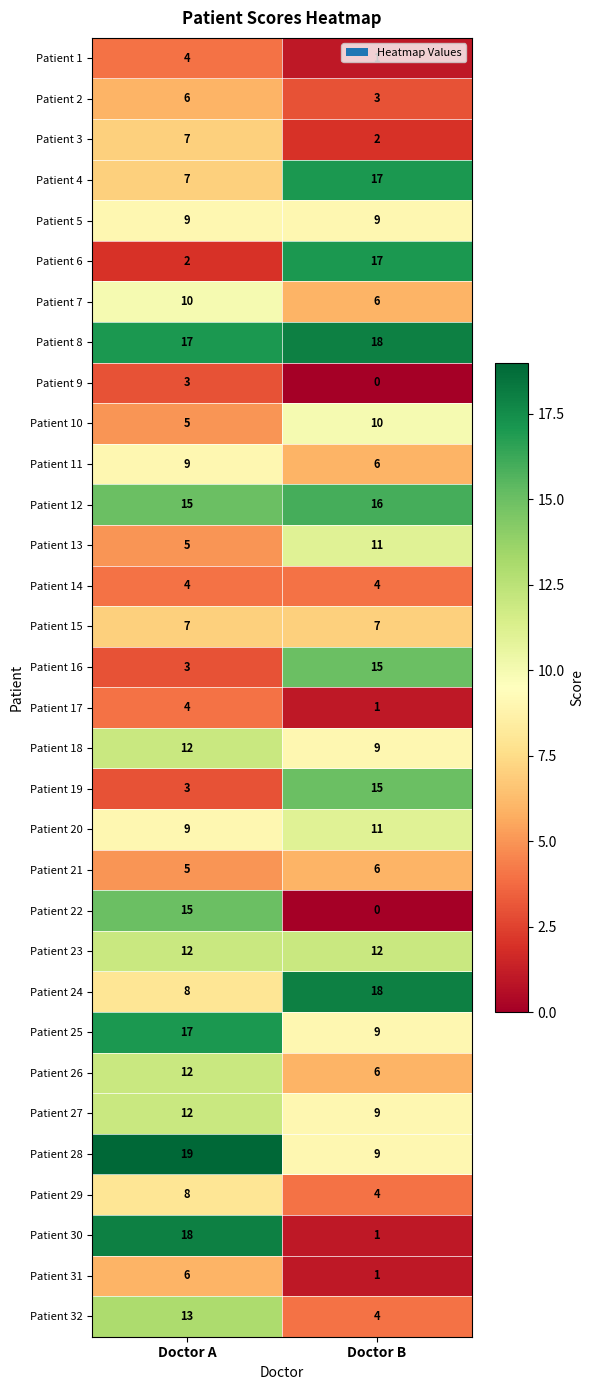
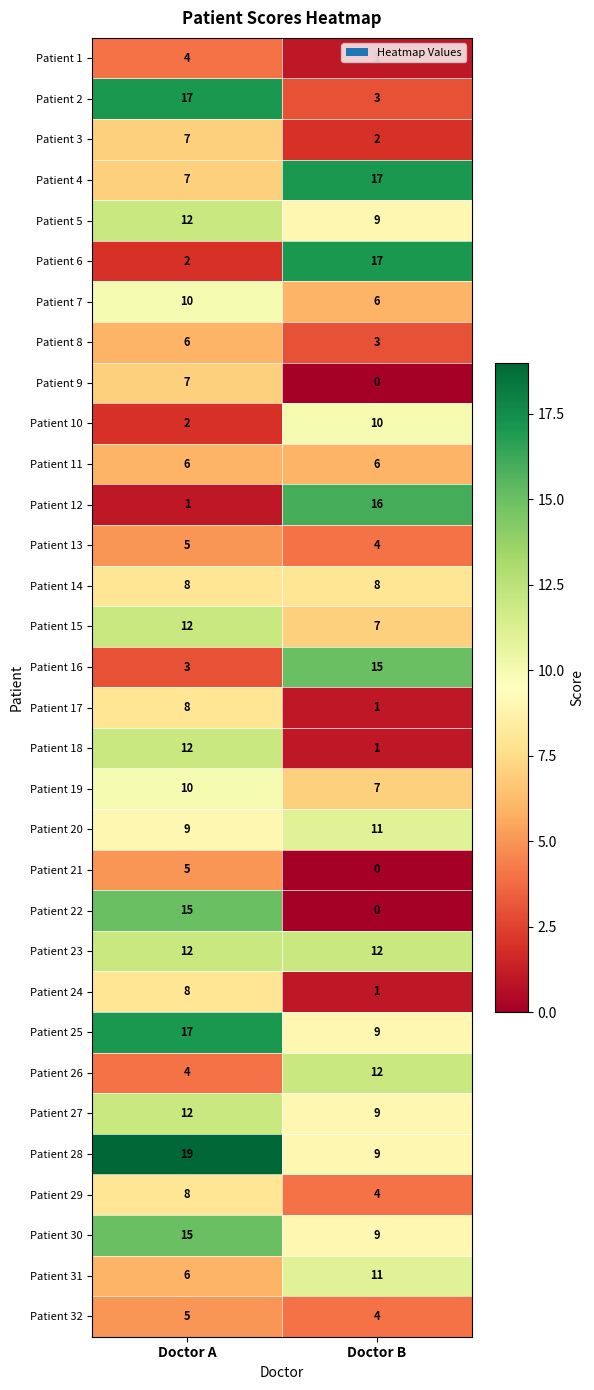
Patient 2, Doctor A: 6 -> 17
Patient 5, Doctor A: 9 -> 12
Patient 8, Doctor A: 17 -> 6
Patient 8, Doctor B: 18 -> 3
Patient 9, Doctor A: 3 -> 7
Patient 10, Doctor A: 5 -> 2
Patient 11, Doctor A: 9 -> 6
Patient 12, Doctor A: 15 -> 1
Patient 13, Doctor B: 11 -> 4
Patient 14, Doctor A: 4 -> 8
Patient 14, Doctor B: 4 -> 8
Patient 15, Doctor A: 7 -> 12
Patient 17, Doctor A: 4 -> 8
Patient 18, Doctor B: 9 -> 1
Patient 19, Doctor A: 3 -> 10
Patient 19, Doctor B: 15 -> 7
Patient 21, Doctor B: 6 -> 0
Patient 24, Doctor B: 18 -> 1
Patient 26, Doctor A: 12 -> 4
Patient 26, Doctor B: 6 -> 12
Patient 30, Doctor A: 18 -> 15
Patient 30, Doctor B: 1 -> 9
Patient 31, Doctor B: 1 -> 11
Patient 32, Doctor A: 13 -> 5
